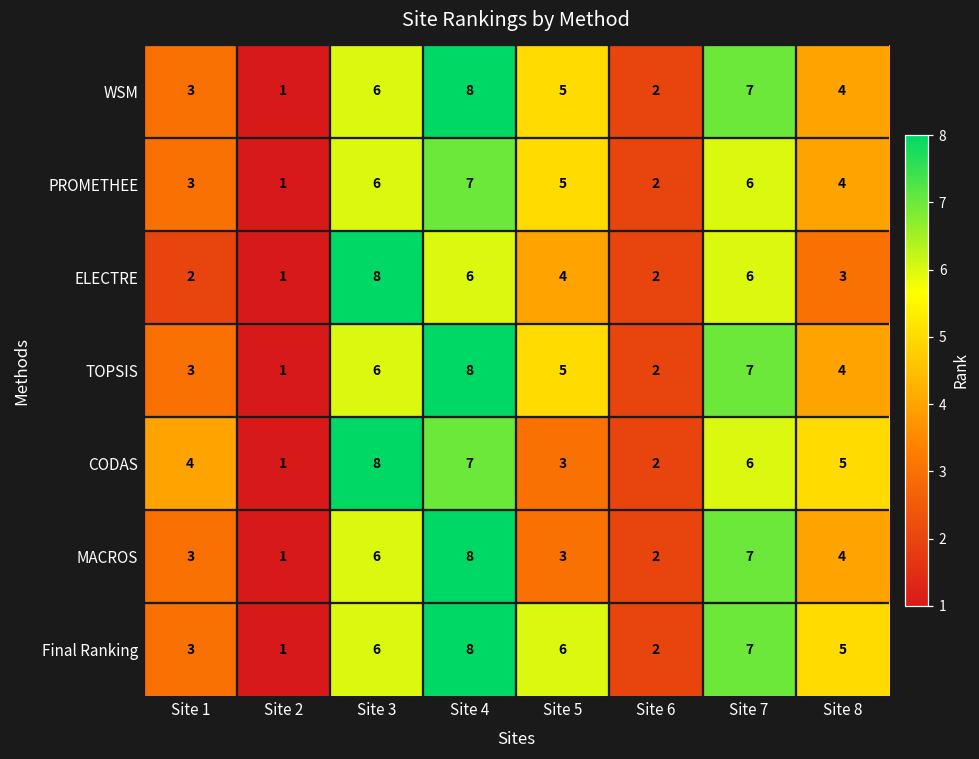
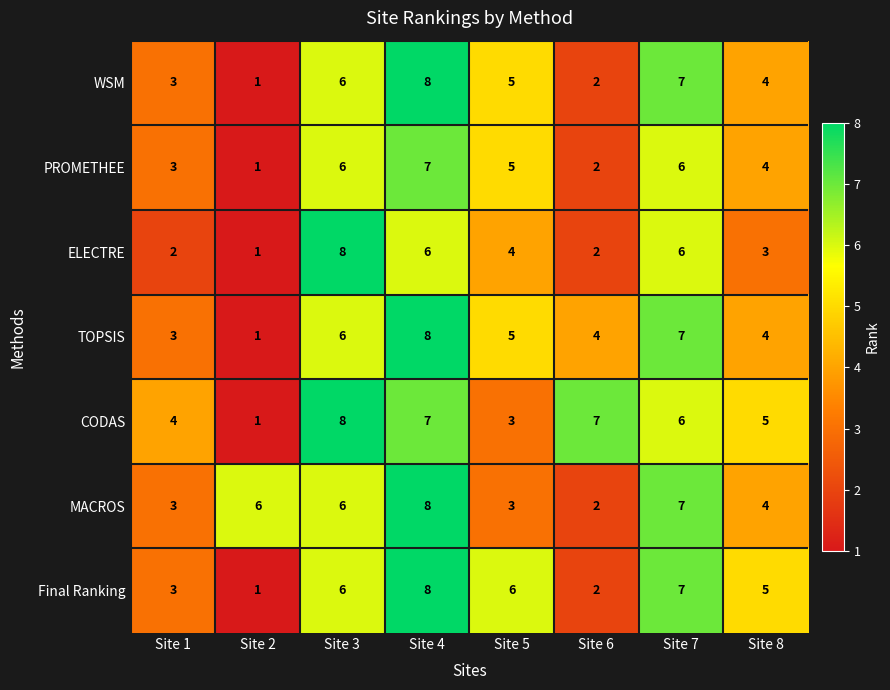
TOPSIS, Site 6: 2 -> 4
CODAS, Site 6: 2 -> 7
MACROS, Site 2: 1 -> 6
